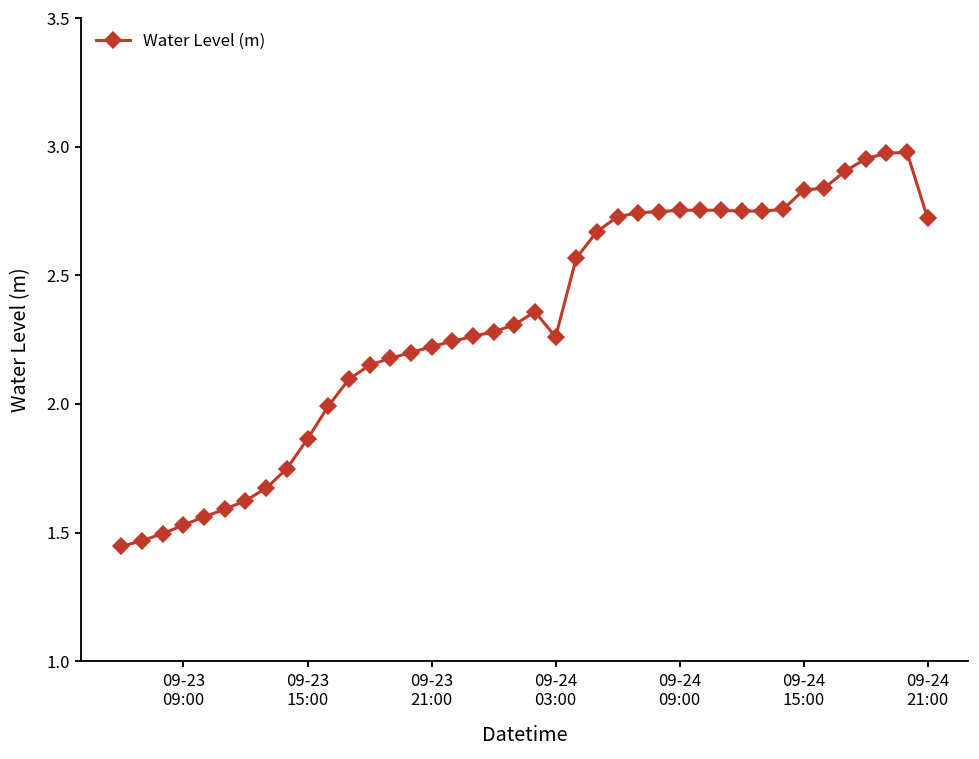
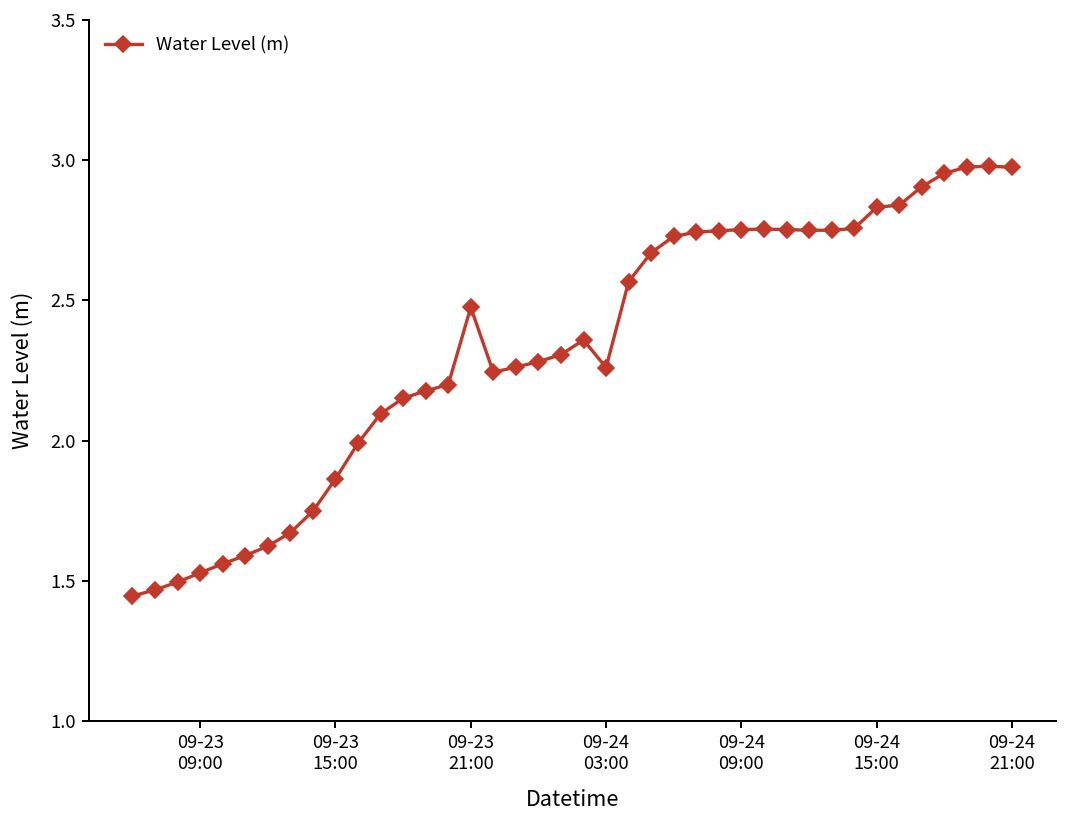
09-23 21:00: 2.22 -> 2.48
09-24 21:00: 2.72 -> 2.97
